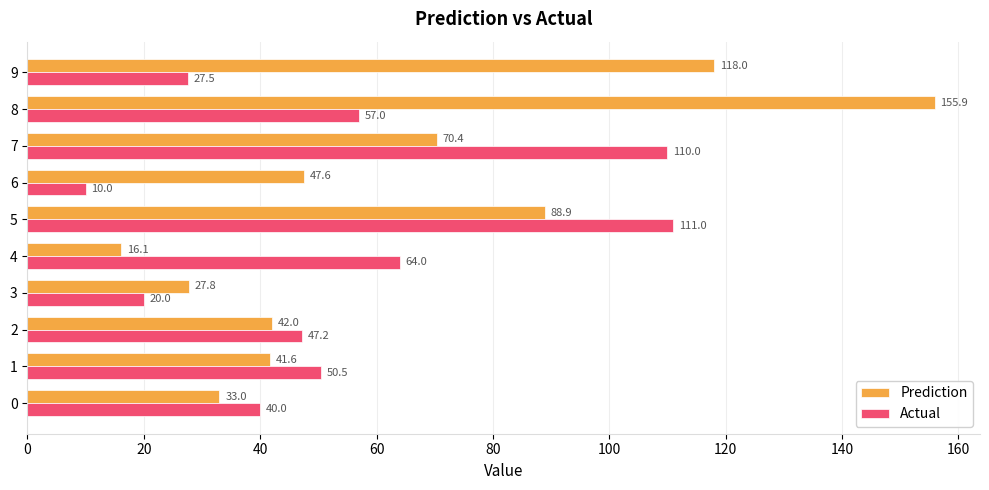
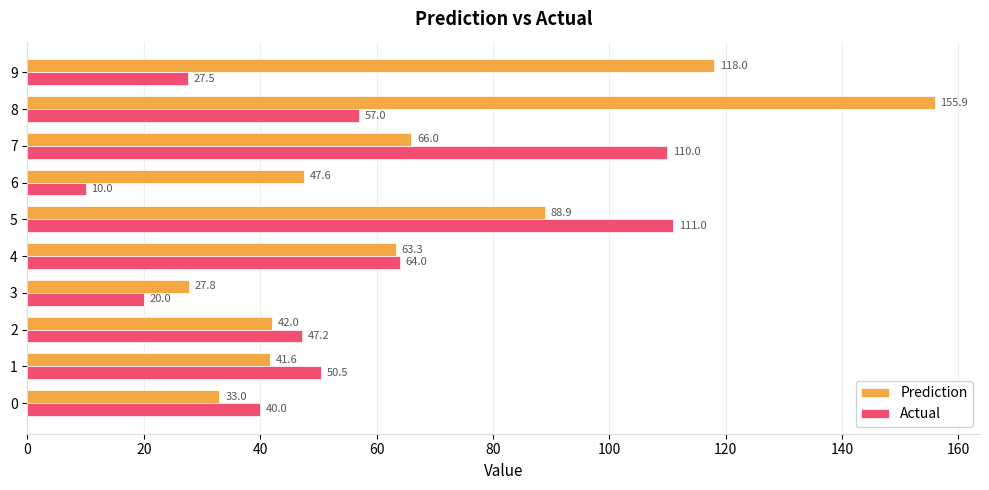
Prediction, 7: 70.4 -> 66.0
Prediction, 4: 16.1 -> 63.3
